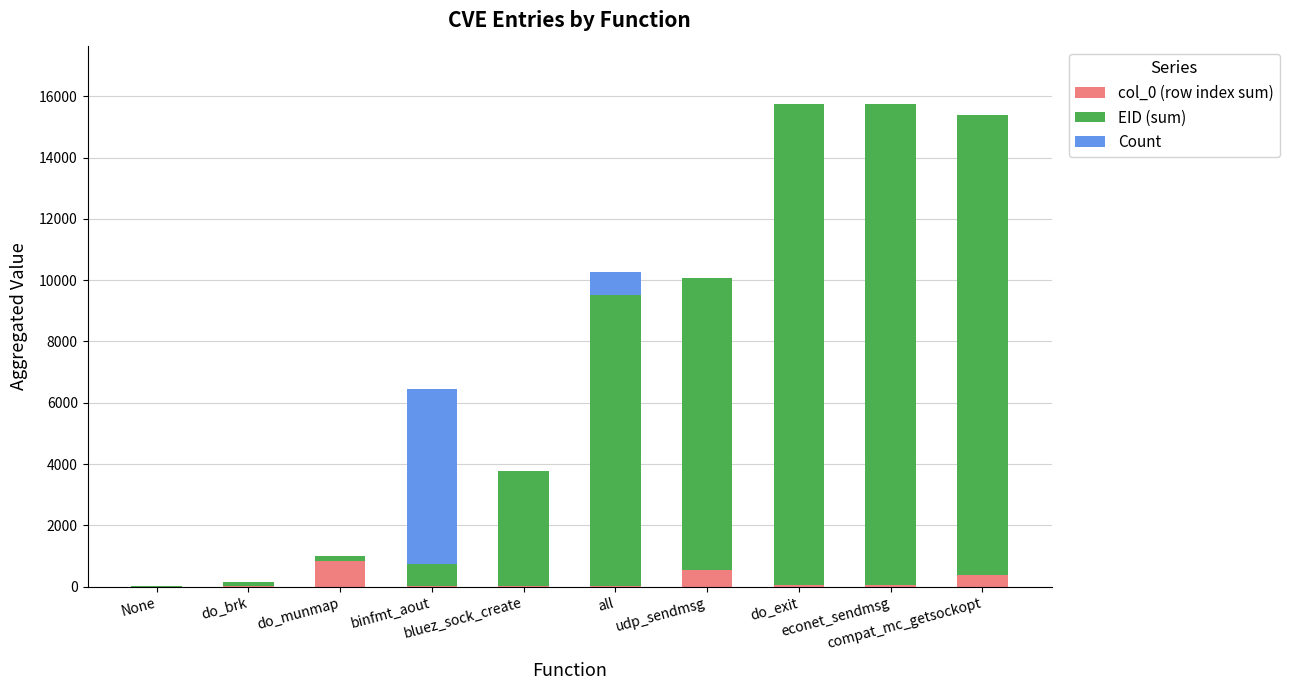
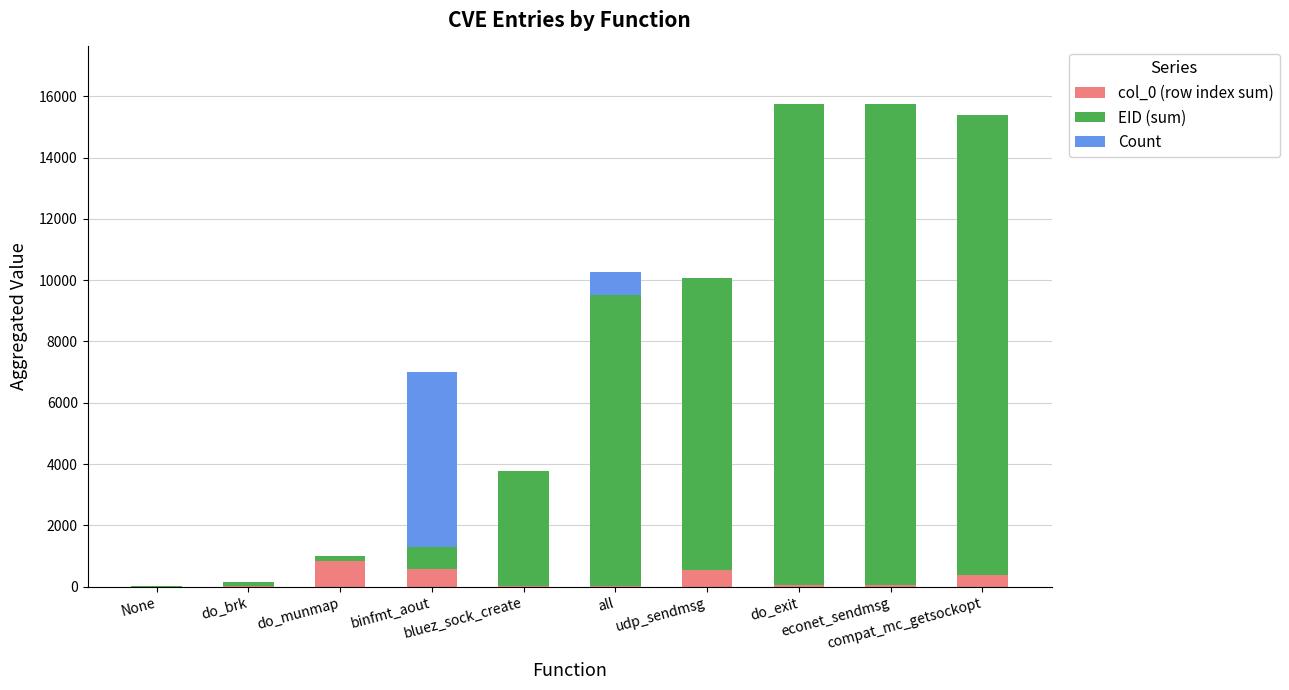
col_0 (row index sum), binfmt_aout: 0 -> 600
